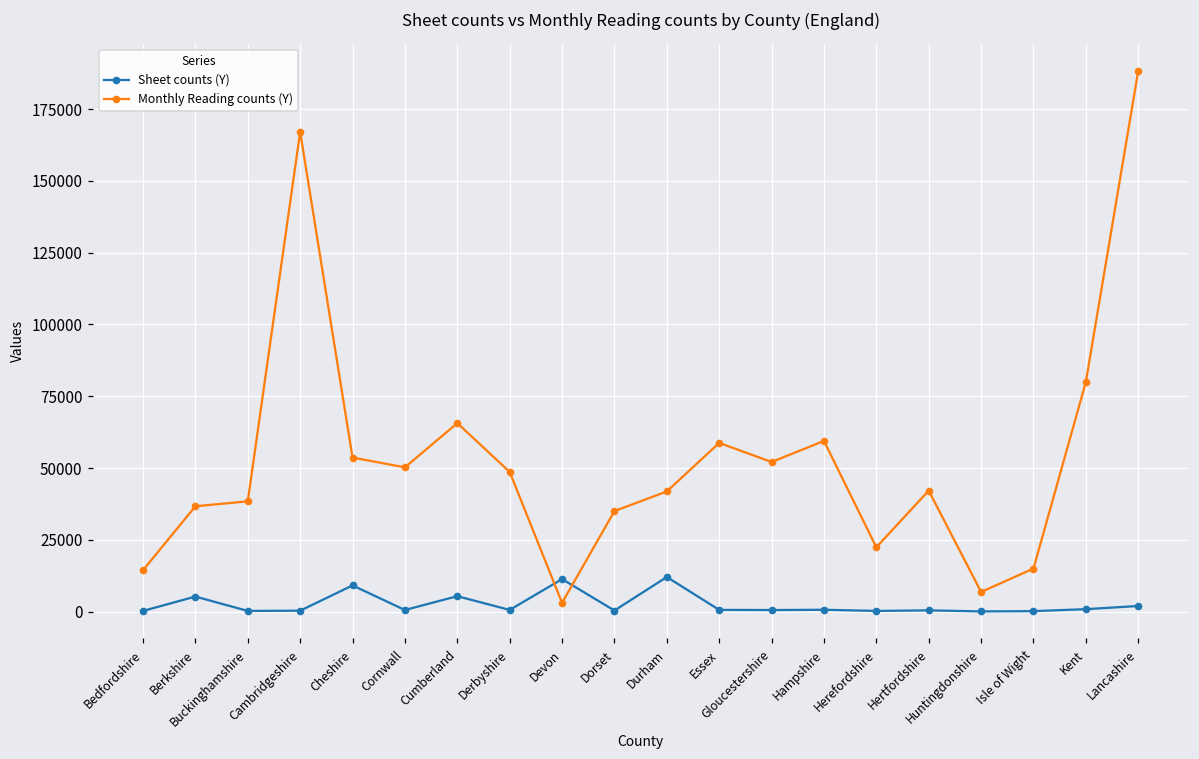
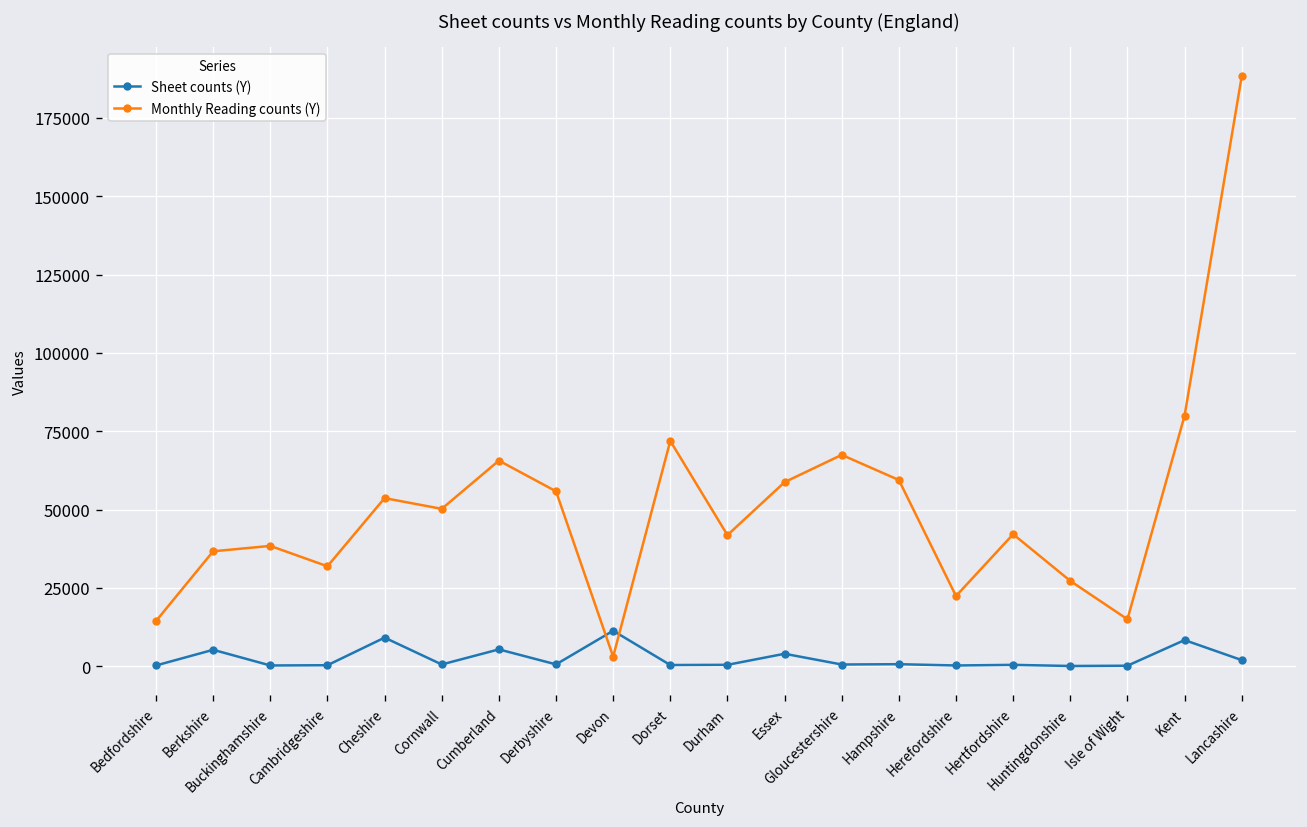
Monthly Reading counts (Y), Cambridgeshire: 167000 -> 32000
Monthly Reading counts (Y), Derbyshire: 49000 -> 56000
Monthly Reading counts (Y), Dorset: 35000 -> 72000
Sheet counts (Y), Durham: 12000 -> 0
Sheet counts (Y), Essex: 1000 -> 4000
Monthly Reading counts (Y), Gloucestershire: 52000 -> 67000
Monthly Reading counts (Y), Huntingdonshire: 7000 -> 27000
Sheet counts (Y), Kent: 1000 -> 8000
